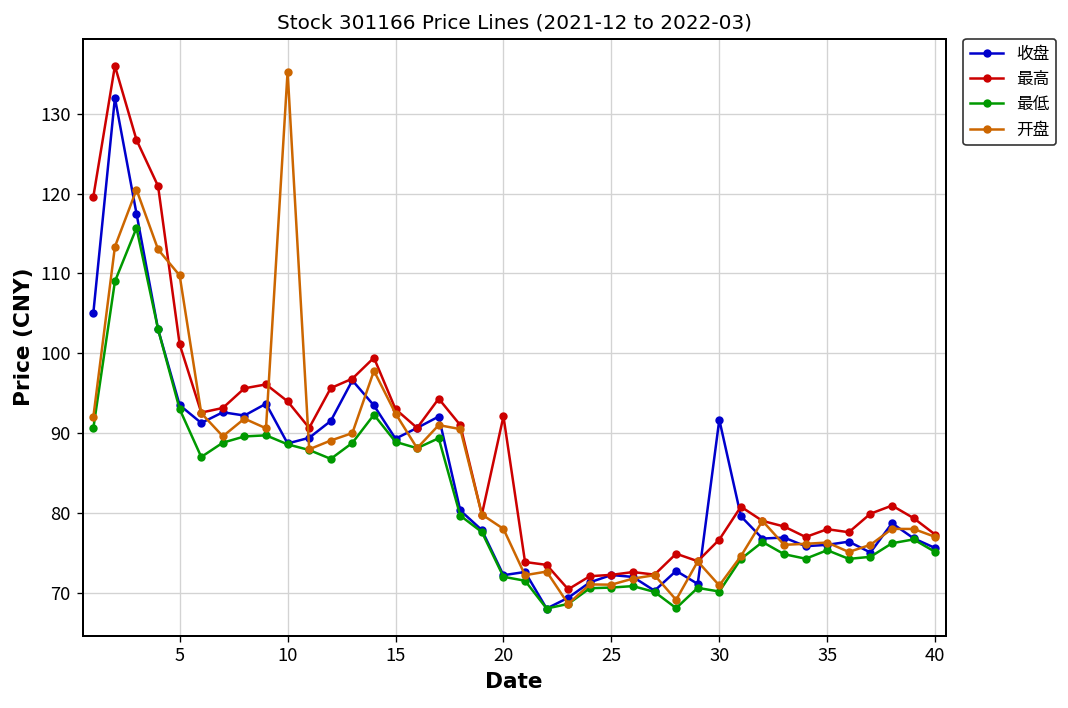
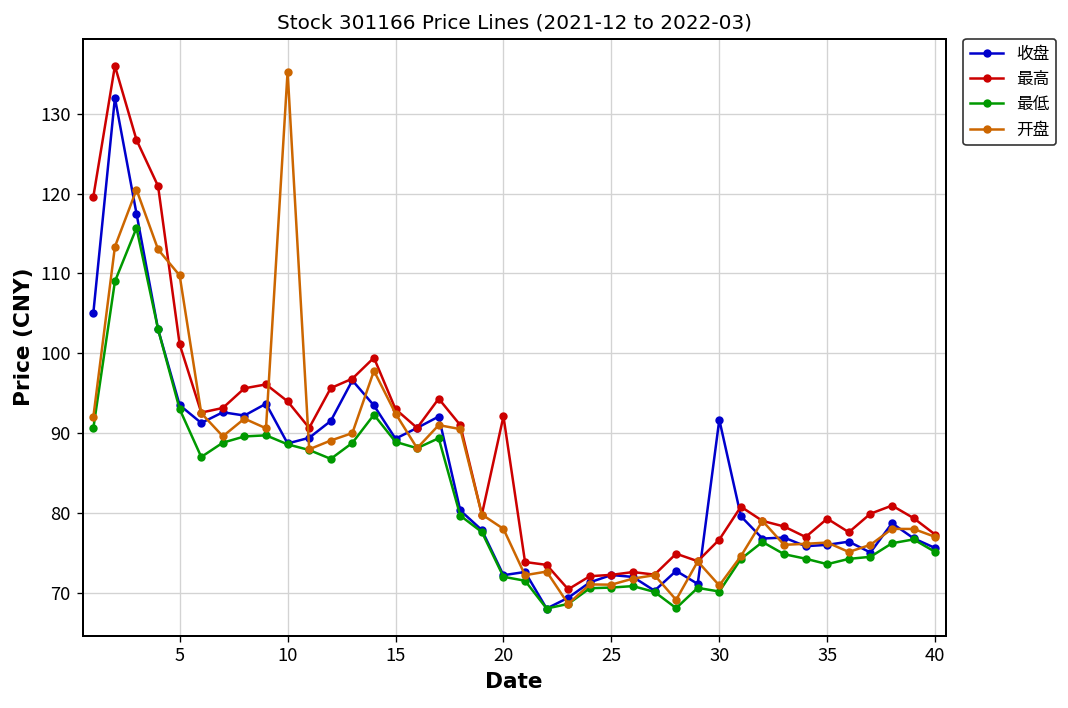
最高, 35: 78 -> 79
最低, 35: 75 -> 74
